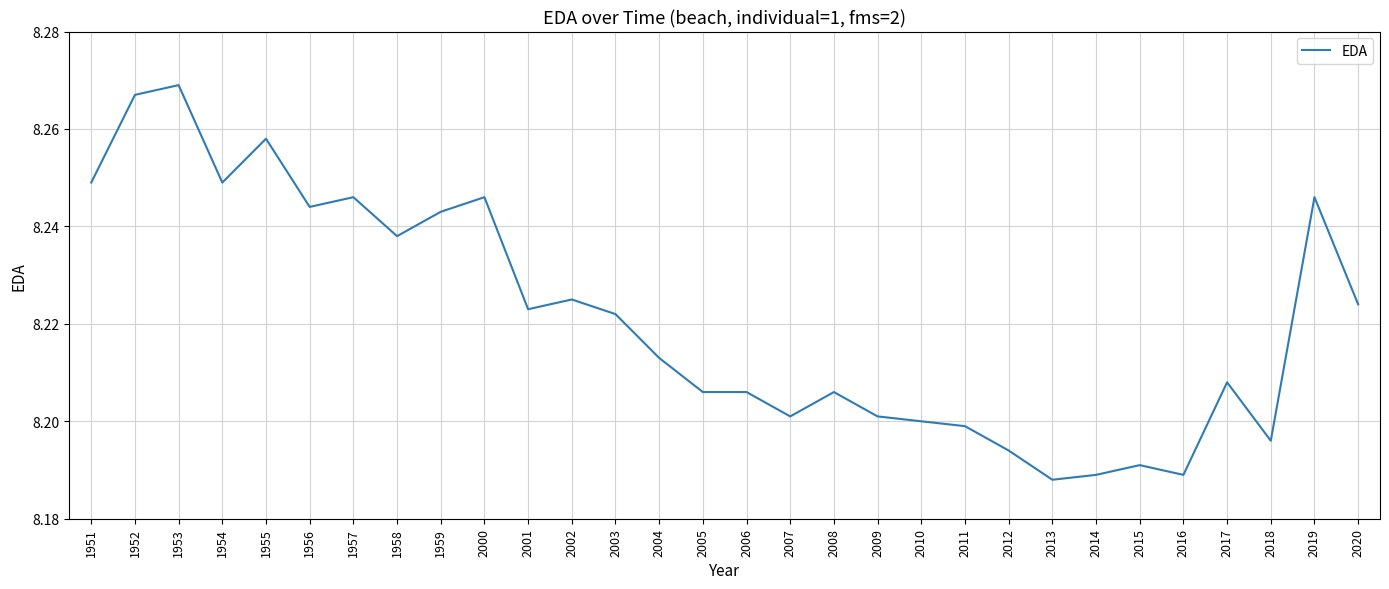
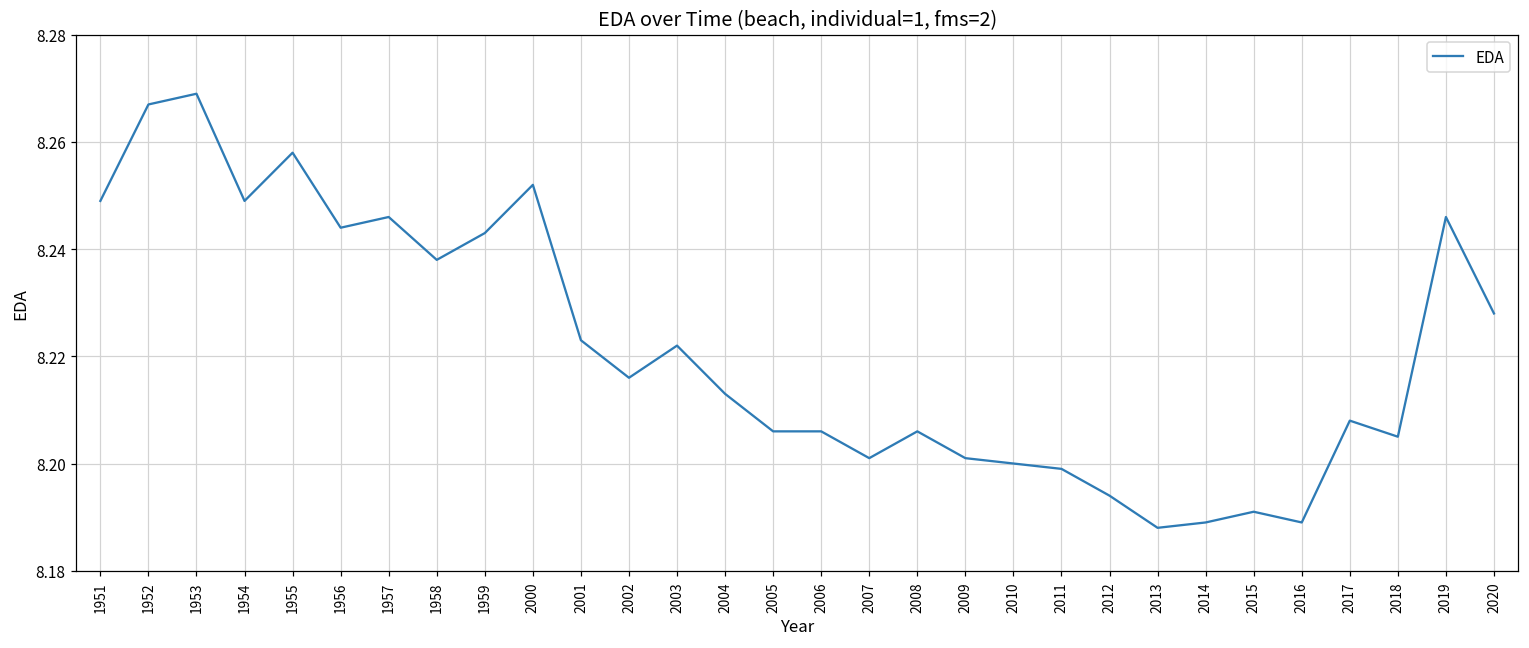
2000: 8.246 -> 8.252
2002: 8.225 -> 8.216
2018: 8.196 -> 8.205
2020: 8.224 -> 8.228
